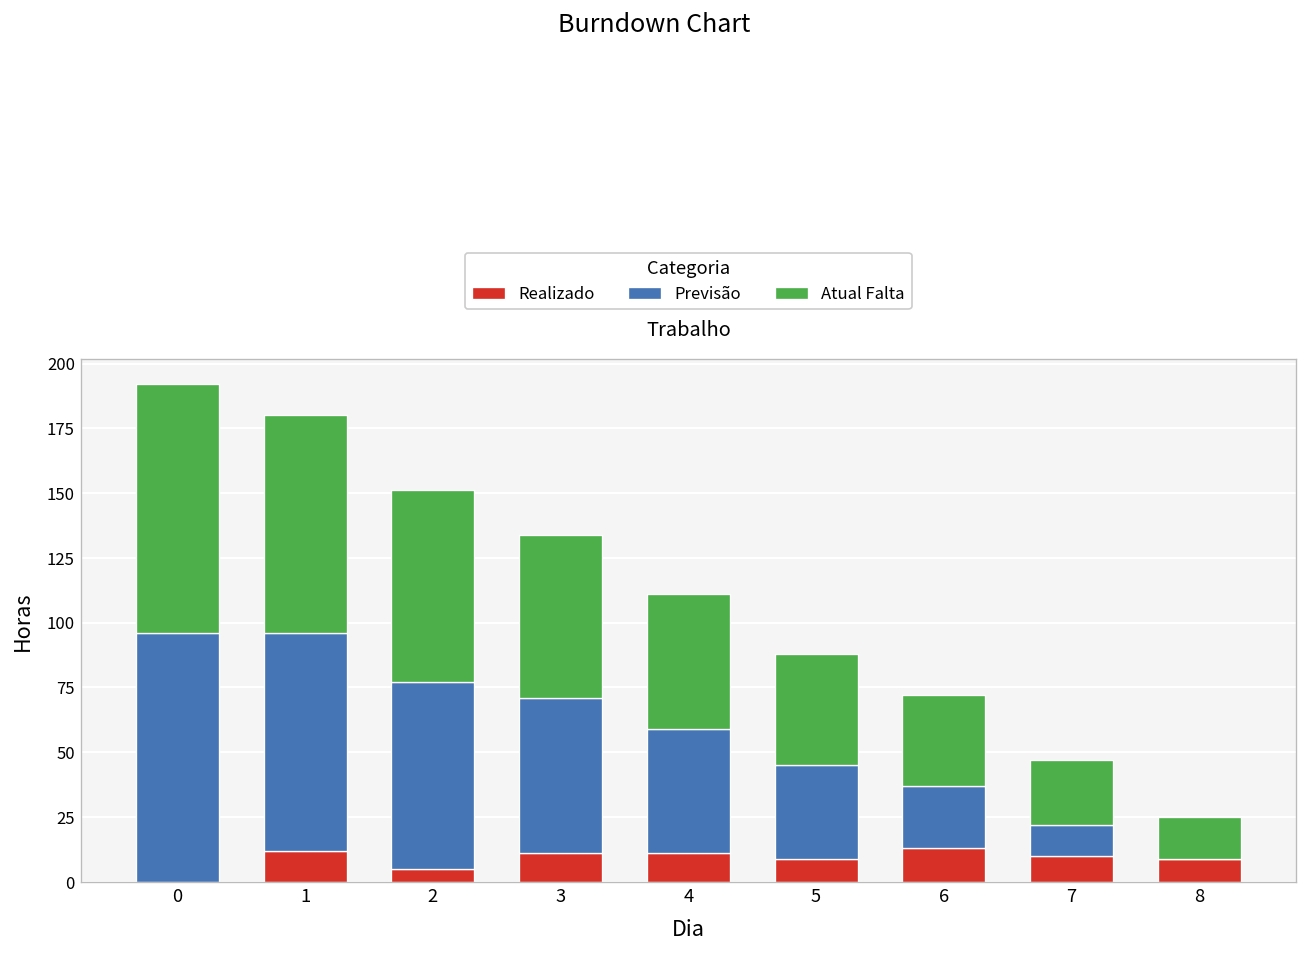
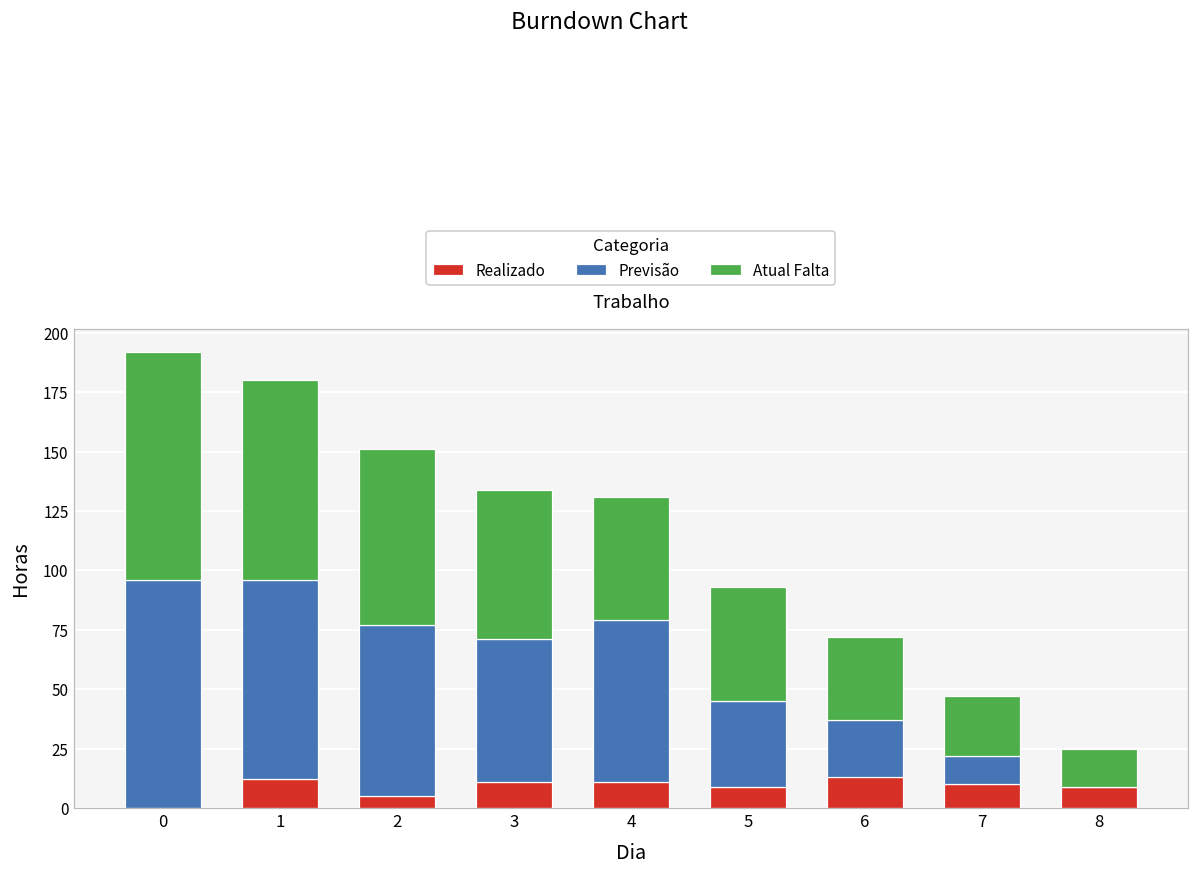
Previsão, 4: 48 -> 68
Atual Falta, 5: 43 -> 48
